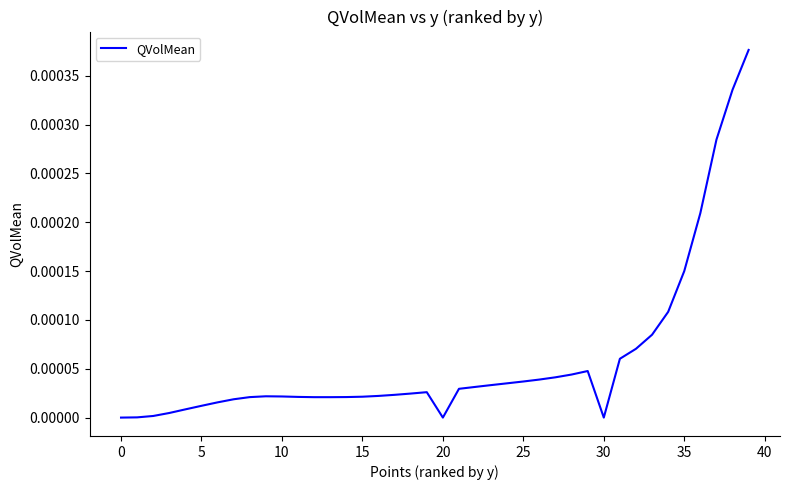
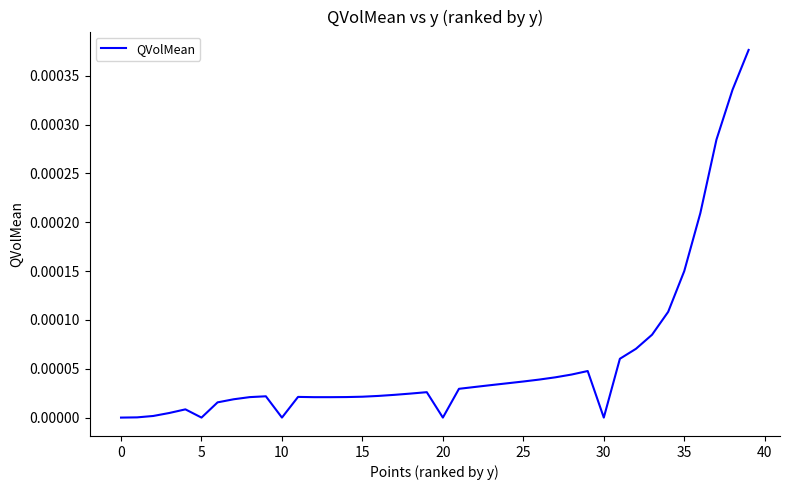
5: 0.00001 -> 0.00000
10: 0.00002 -> 0.00000
